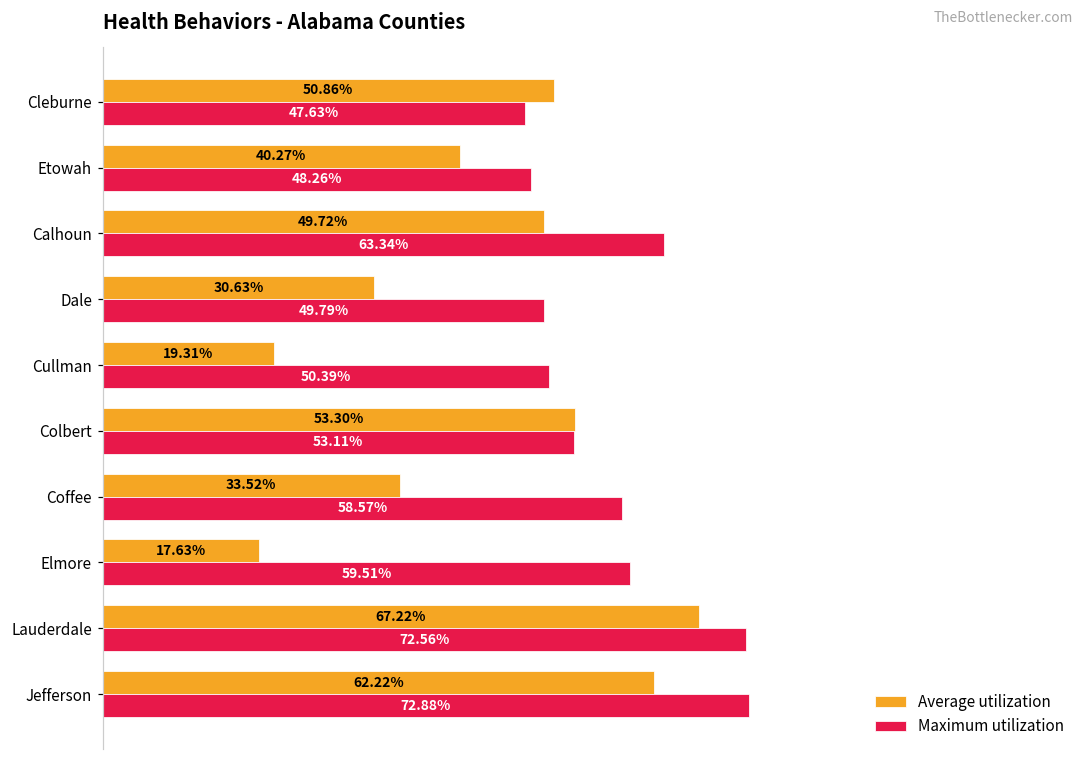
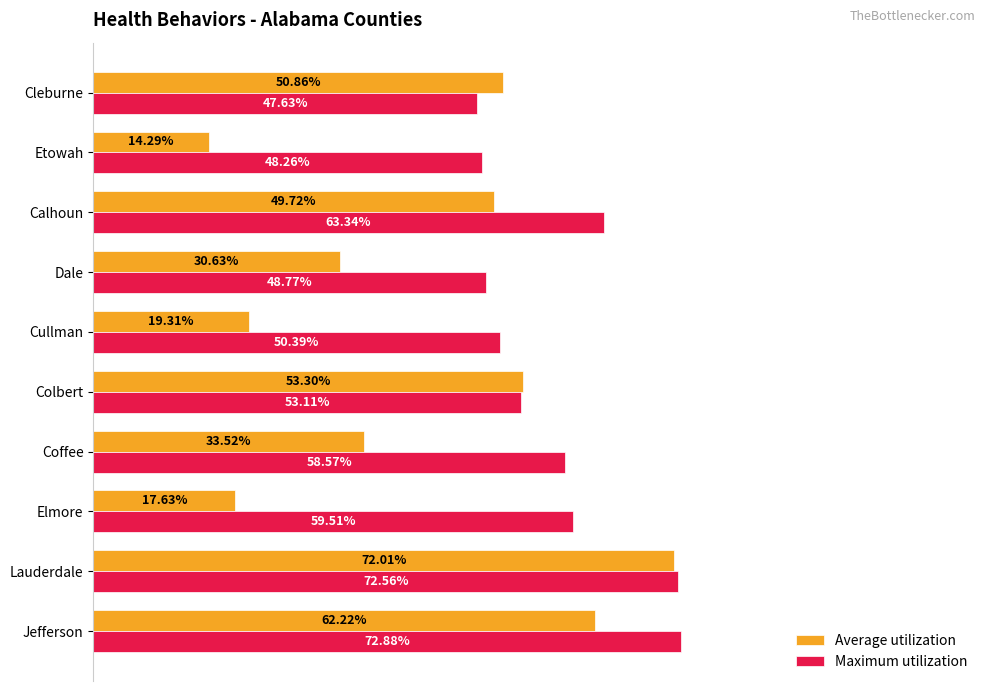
Average utilization, Etowah: 40.27% -> 14.29%
Maximum utilization, Dale: 49.79% -> 48.77%
Average utilization, Lauderdale: 67.22% -> 72.01%
